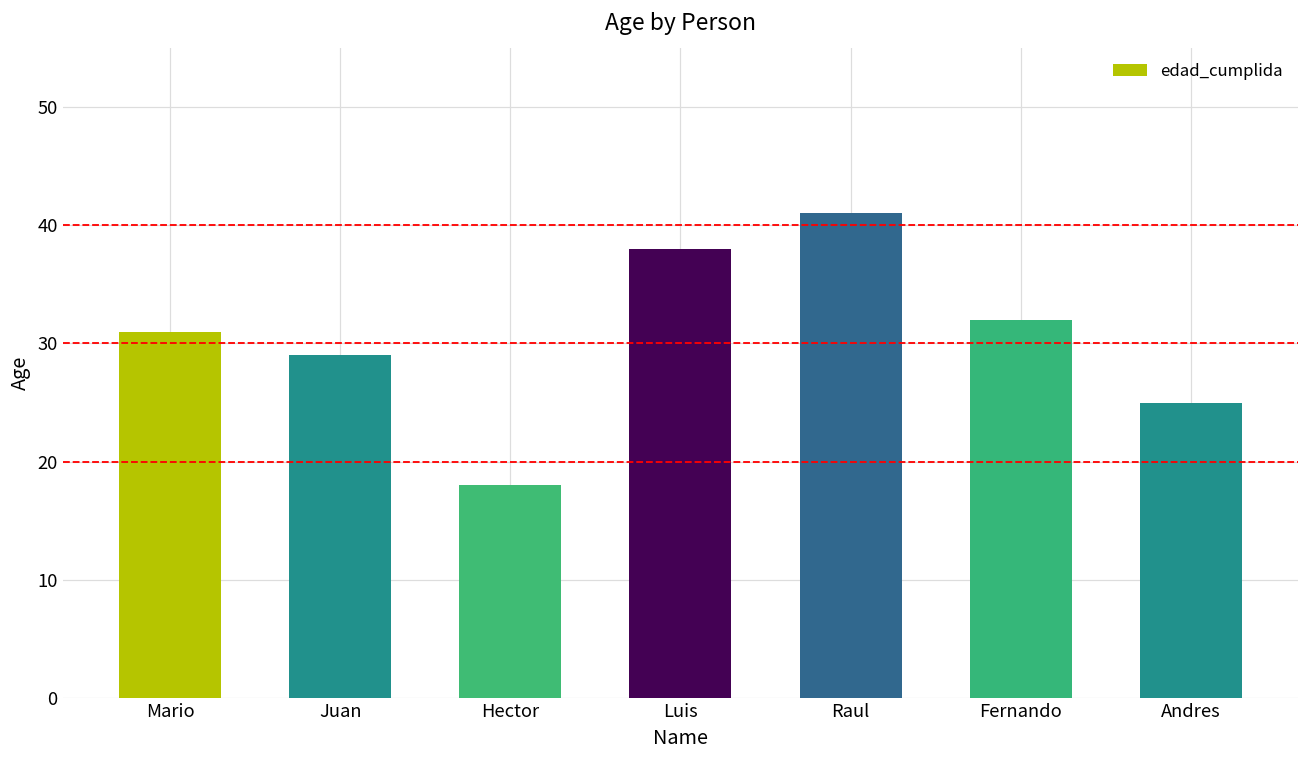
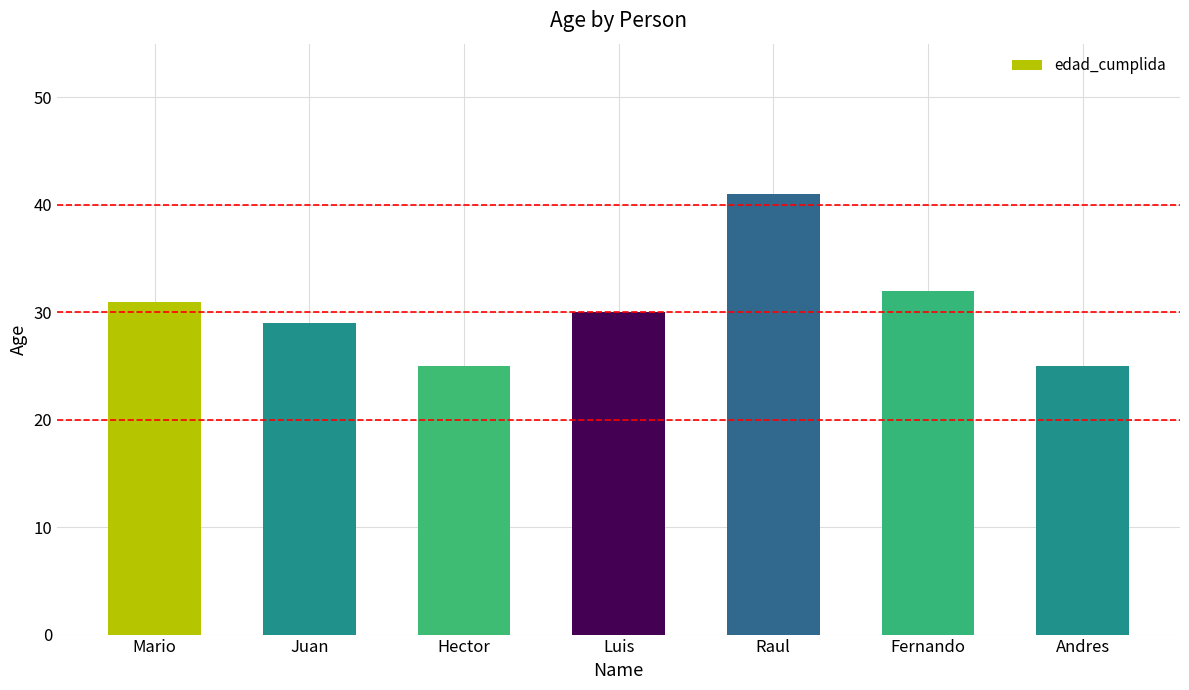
Hector: 18 -> 25
Luis: 38 -> 30
